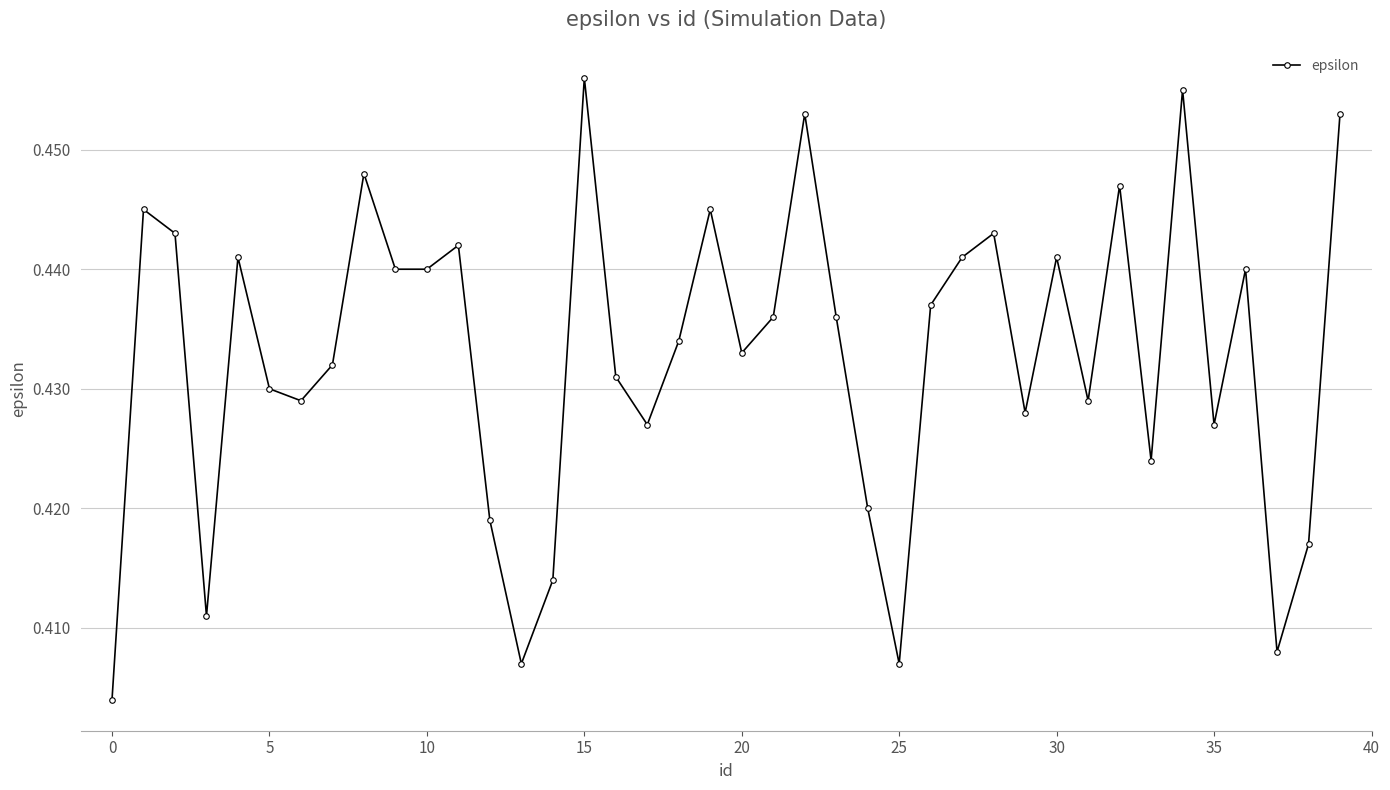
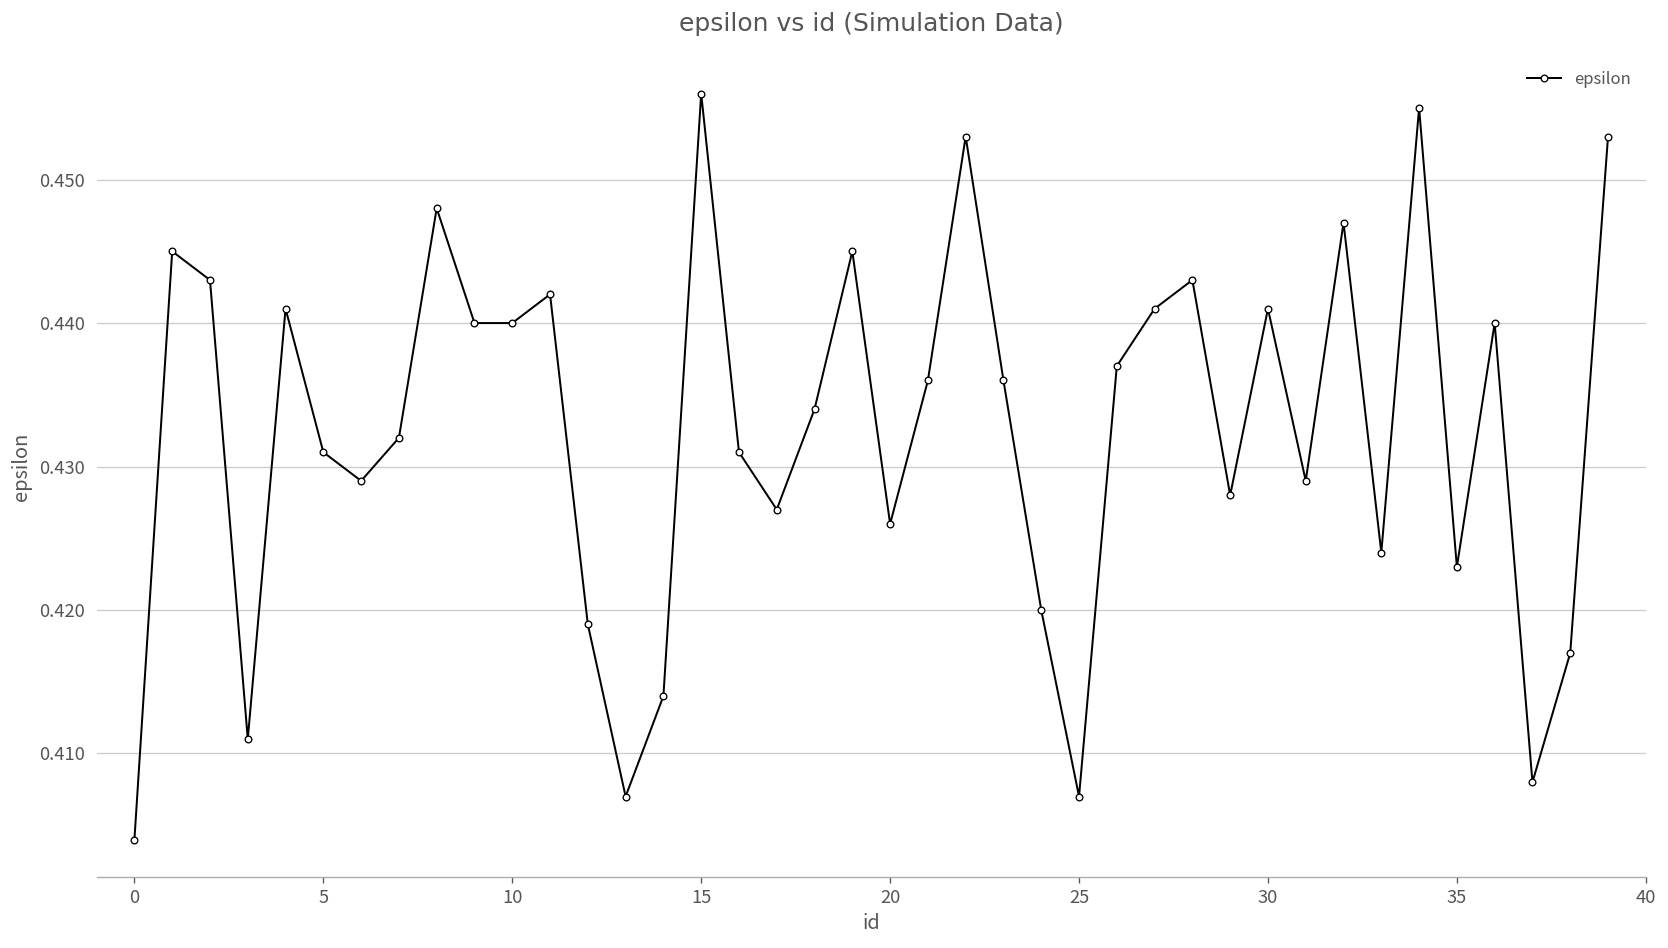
5: 0.430 -> 0.431
20: 0.433 -> 0.426
35: 0.427 -> 0.423
